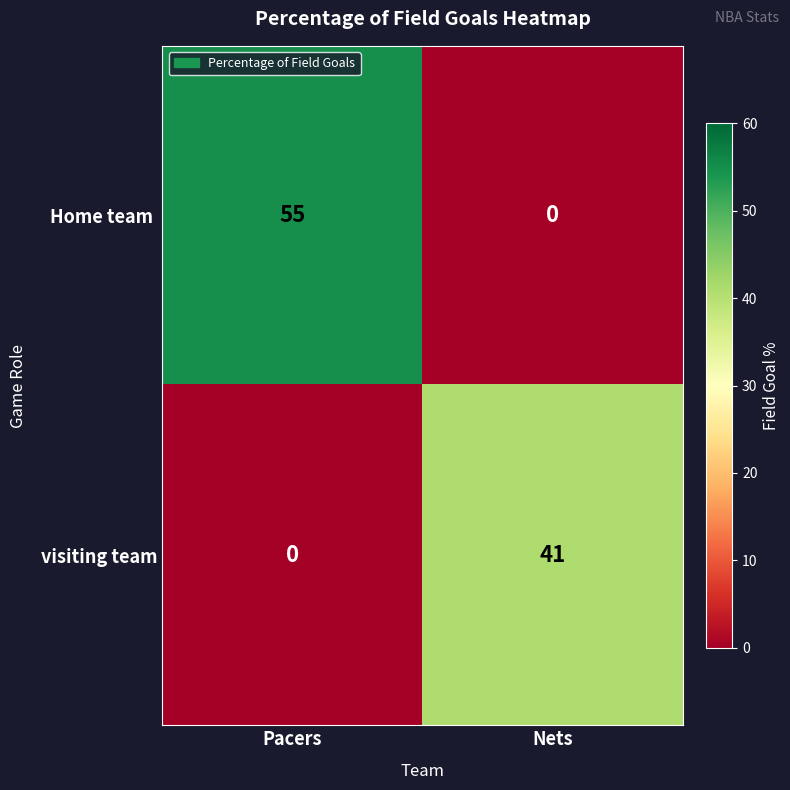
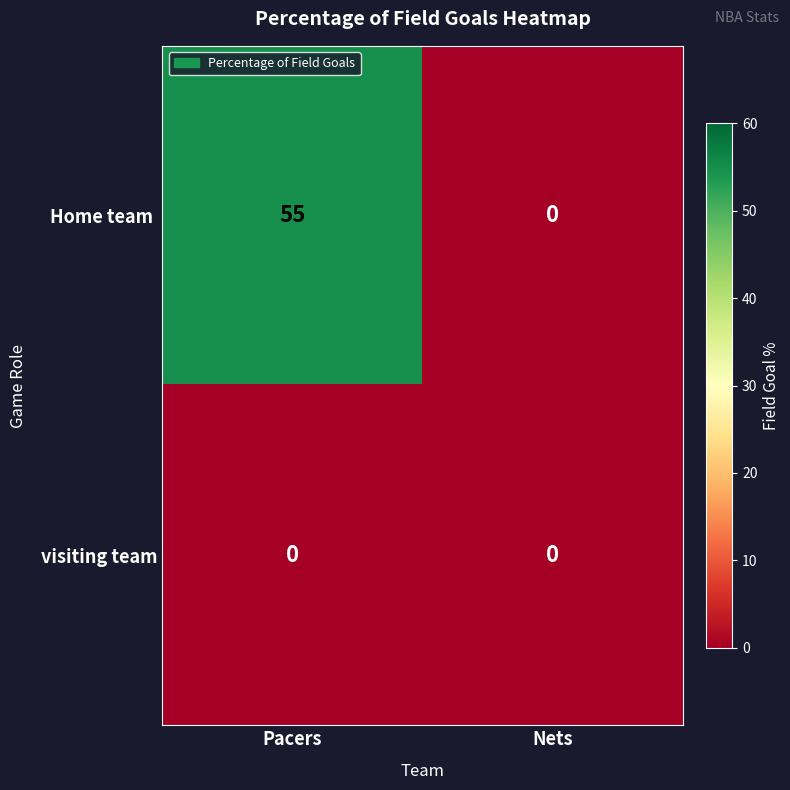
visiting team, Nets: 41 -> 0
